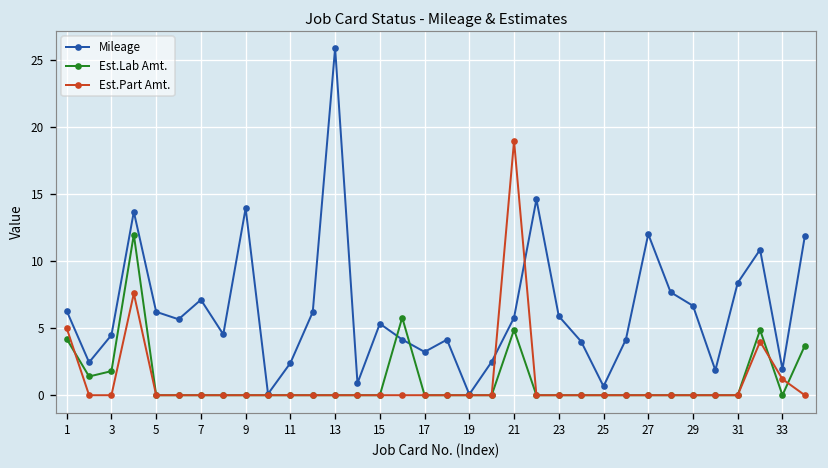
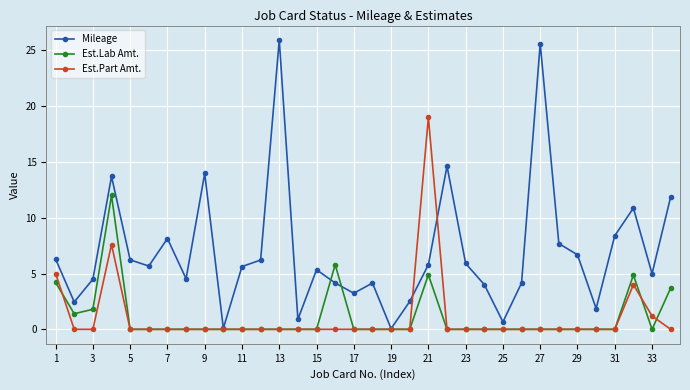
Mileage, 7: 7.1 -> 8.1
Mileage, 11: 2.4 -> 5.6
Mileage, 27: 12.0 -> 25.6
Mileage, 33: 1.9 -> 5.0
